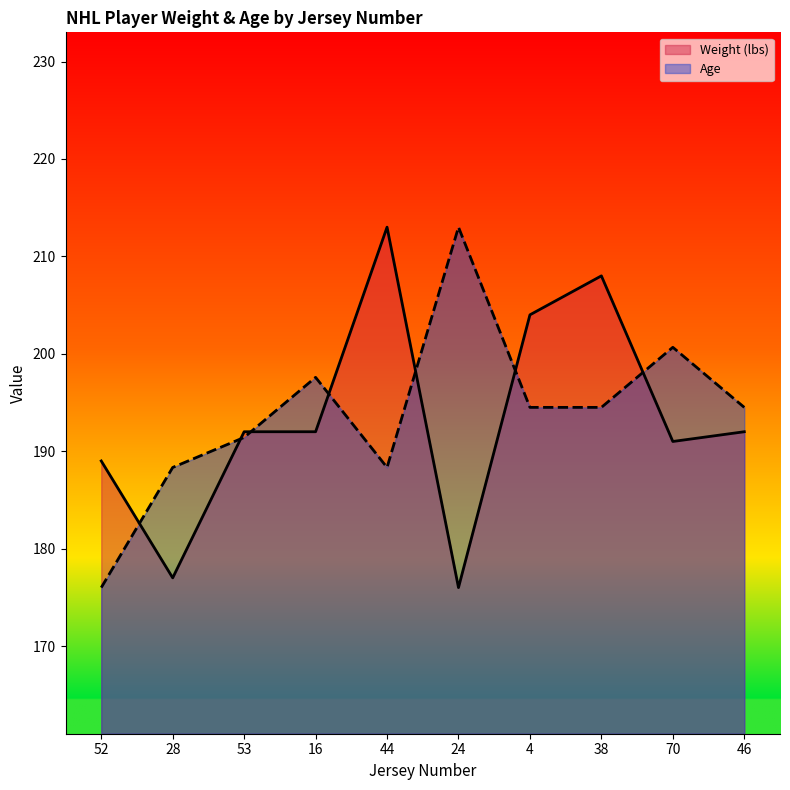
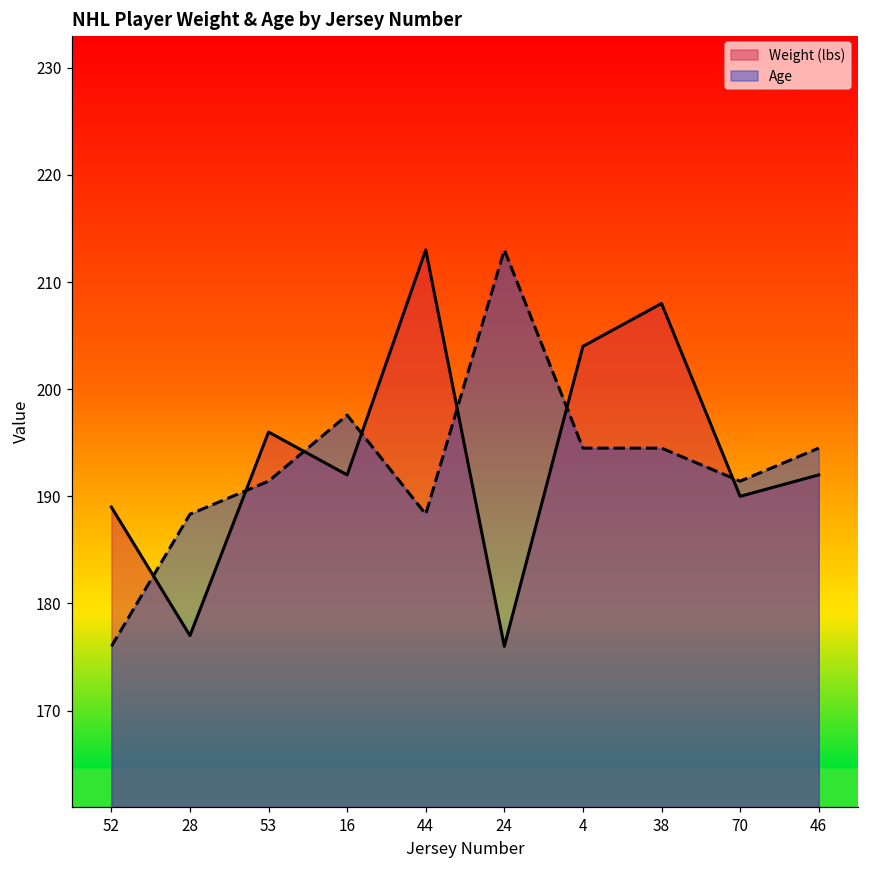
Weight (lbs), 53: 192 -> 196
Weight (lbs), 70: 191 -> 190
Age, 70: 201 -> 191
